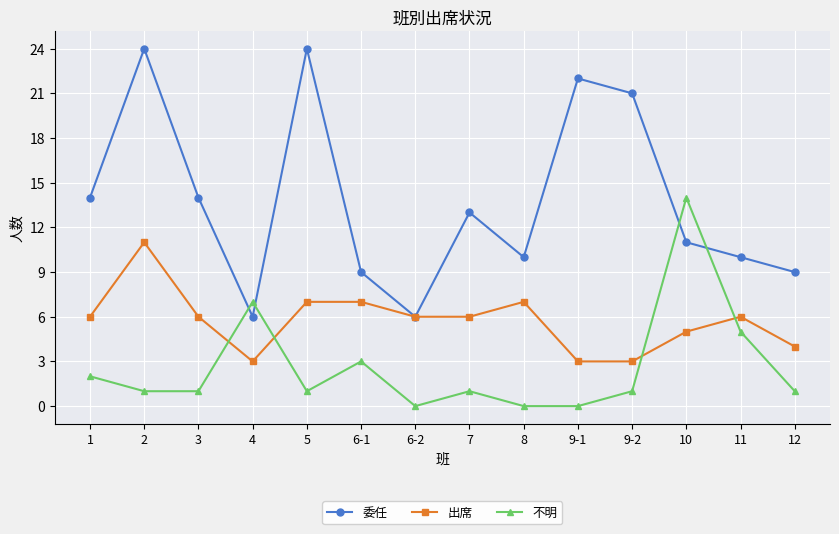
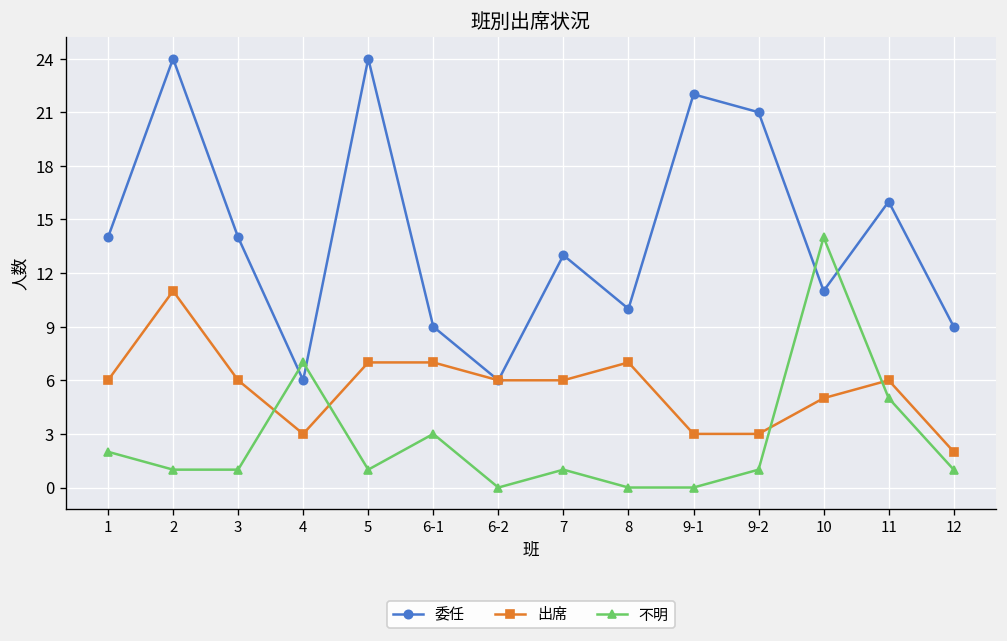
委任, 11: 10 -> 16
出席, 12: 4 -> 2
